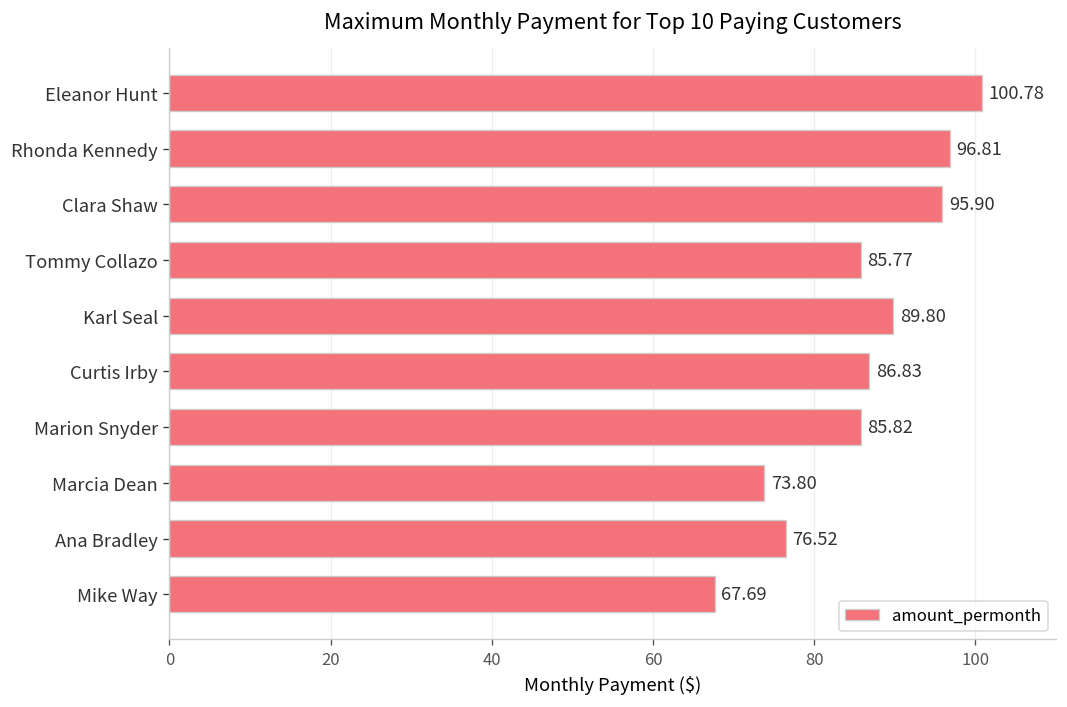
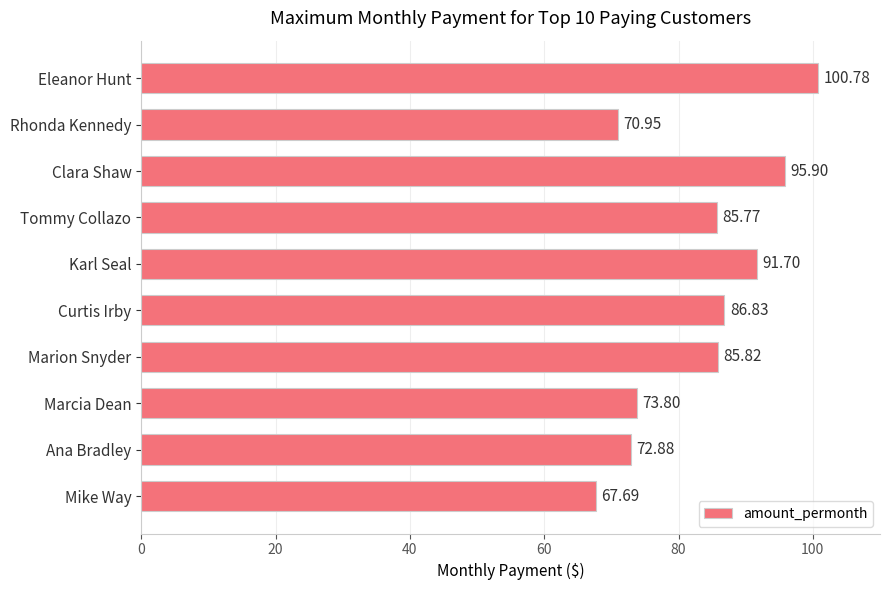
Rhonda Kennedy: 96.81 -> 70.95
Karl Seal: 89.80 -> 91.70
Ana Bradley: 76.52 -> 72.88
